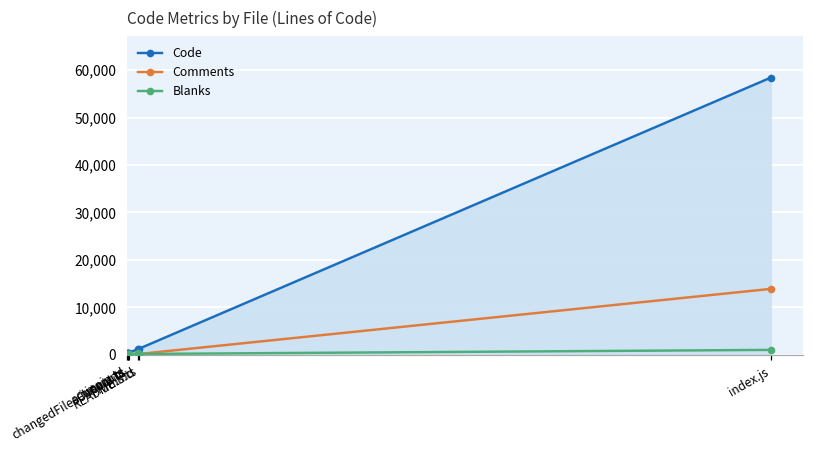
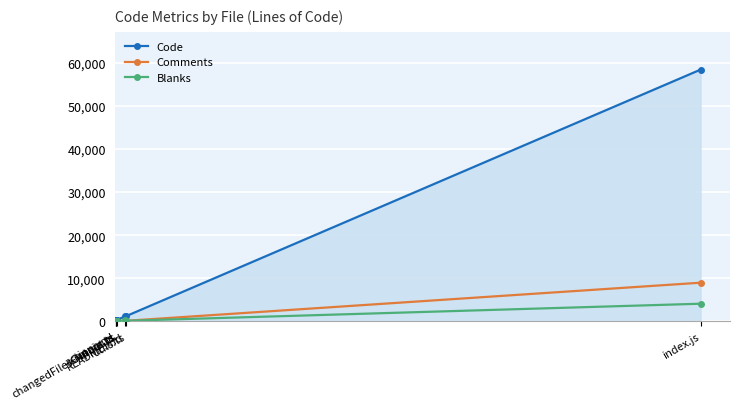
Comments, index.js: 14,000 -> 9,000
Blanks, index.js: 1,000 -> 4,000
